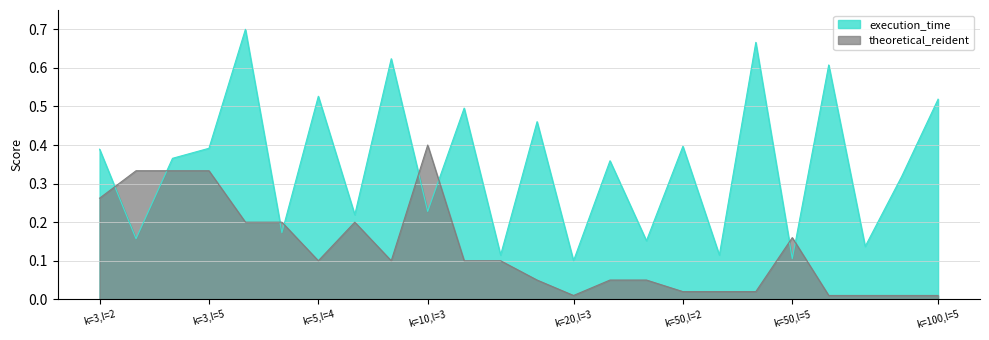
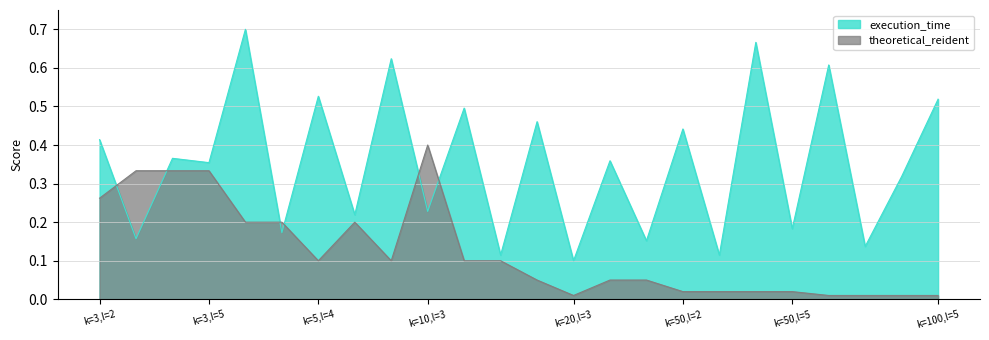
execution_time, k=3,l=2: 0.39 -> 0.41
execution_time, k=3,l=5: 0.39 -> 0.35
execution_time, k=50,l=2: 0.40 -> 0.44
execution_time, k=50,l=5: 0.11 -> 0.18
theoretical_reident, k=50,l=5: 0.16 -> 0.02
